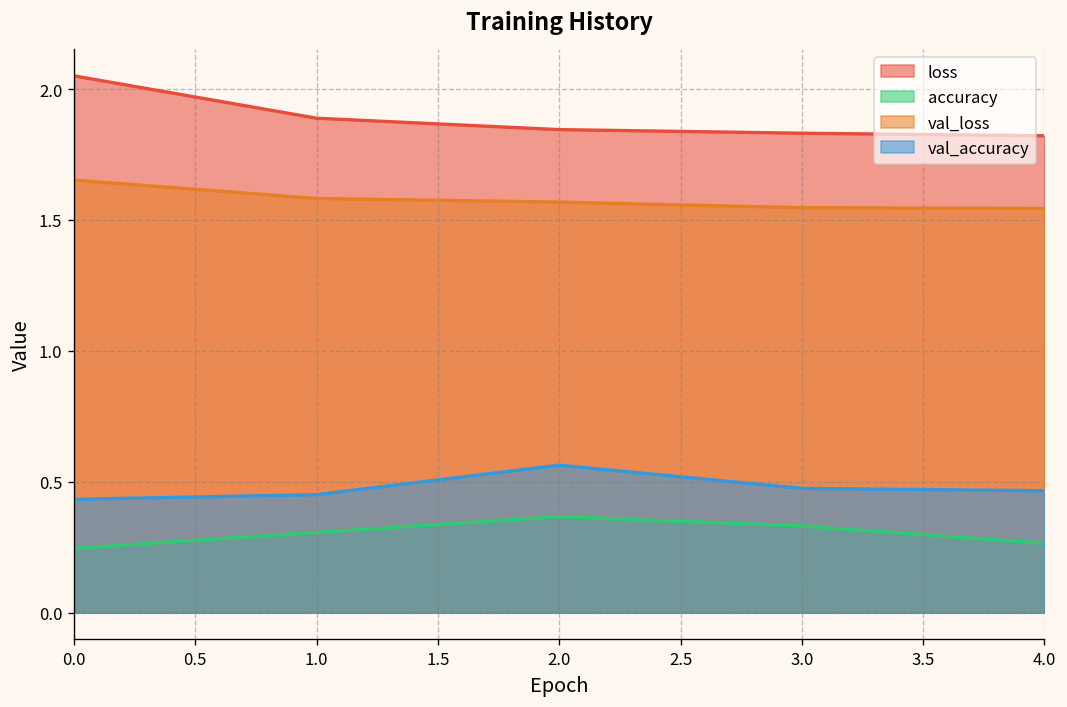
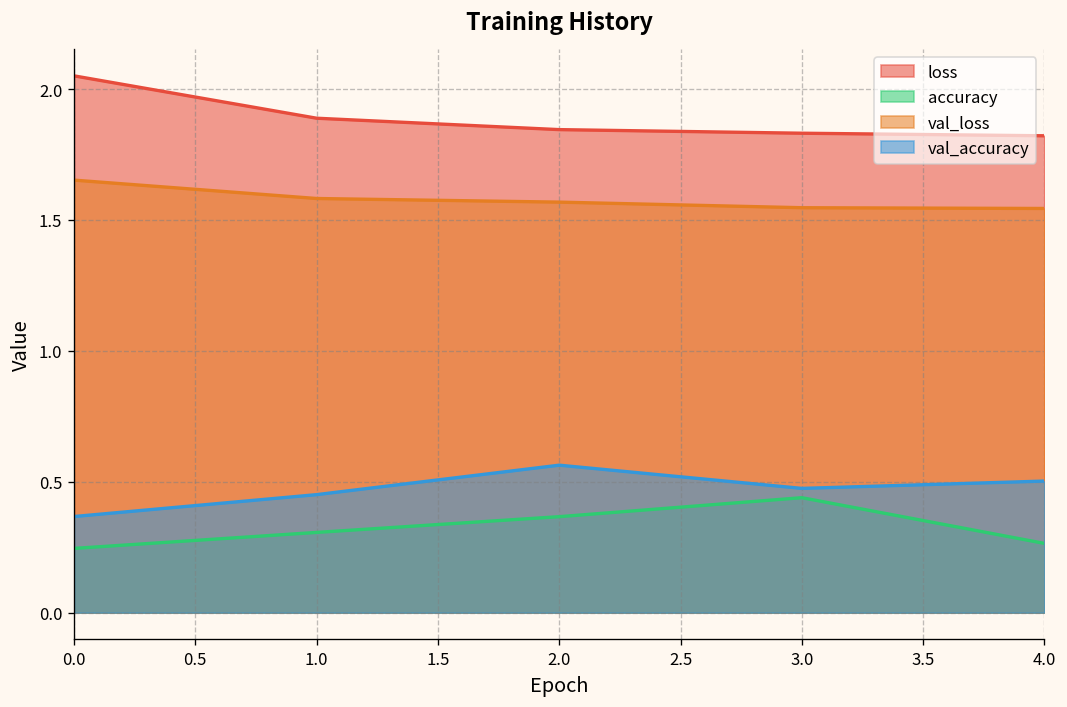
val_accuracy, 0.0: 0.43 -> 0.37
accuracy, 3.0: 0.33 -> 0.44
val_accuracy, 4.0: 0.47 -> 0.50
